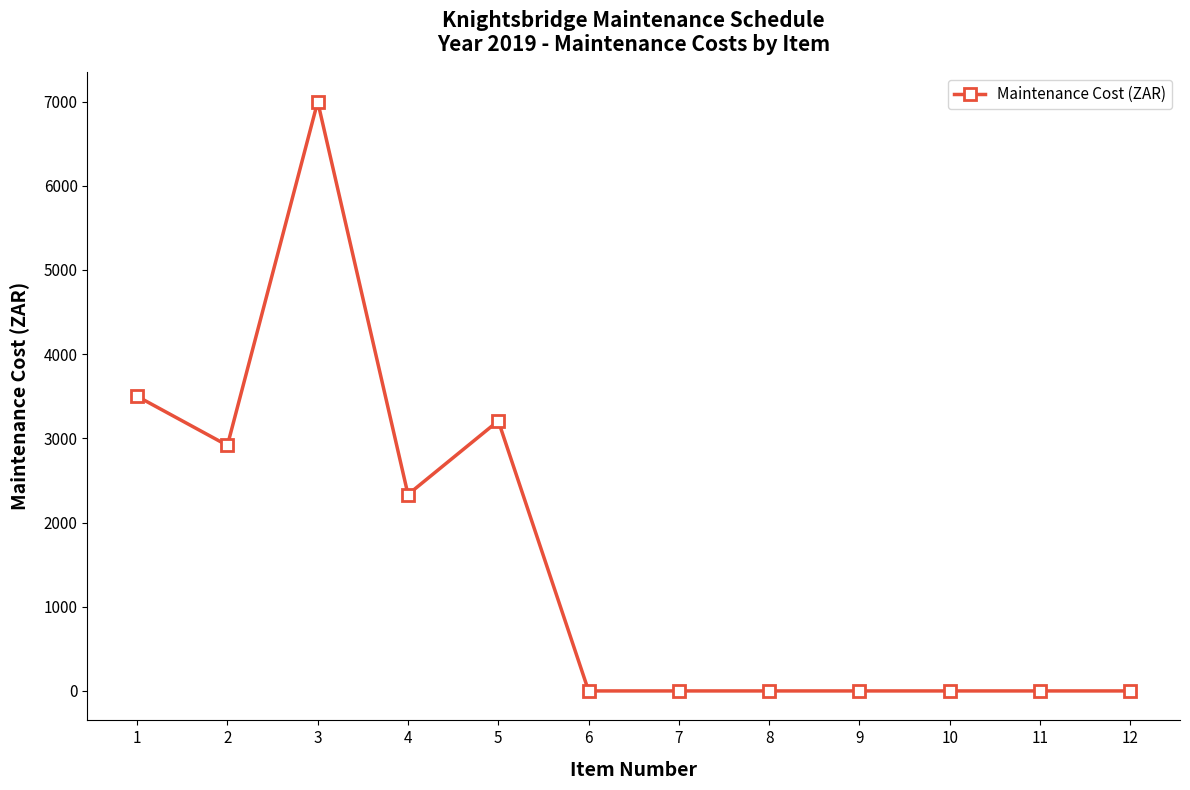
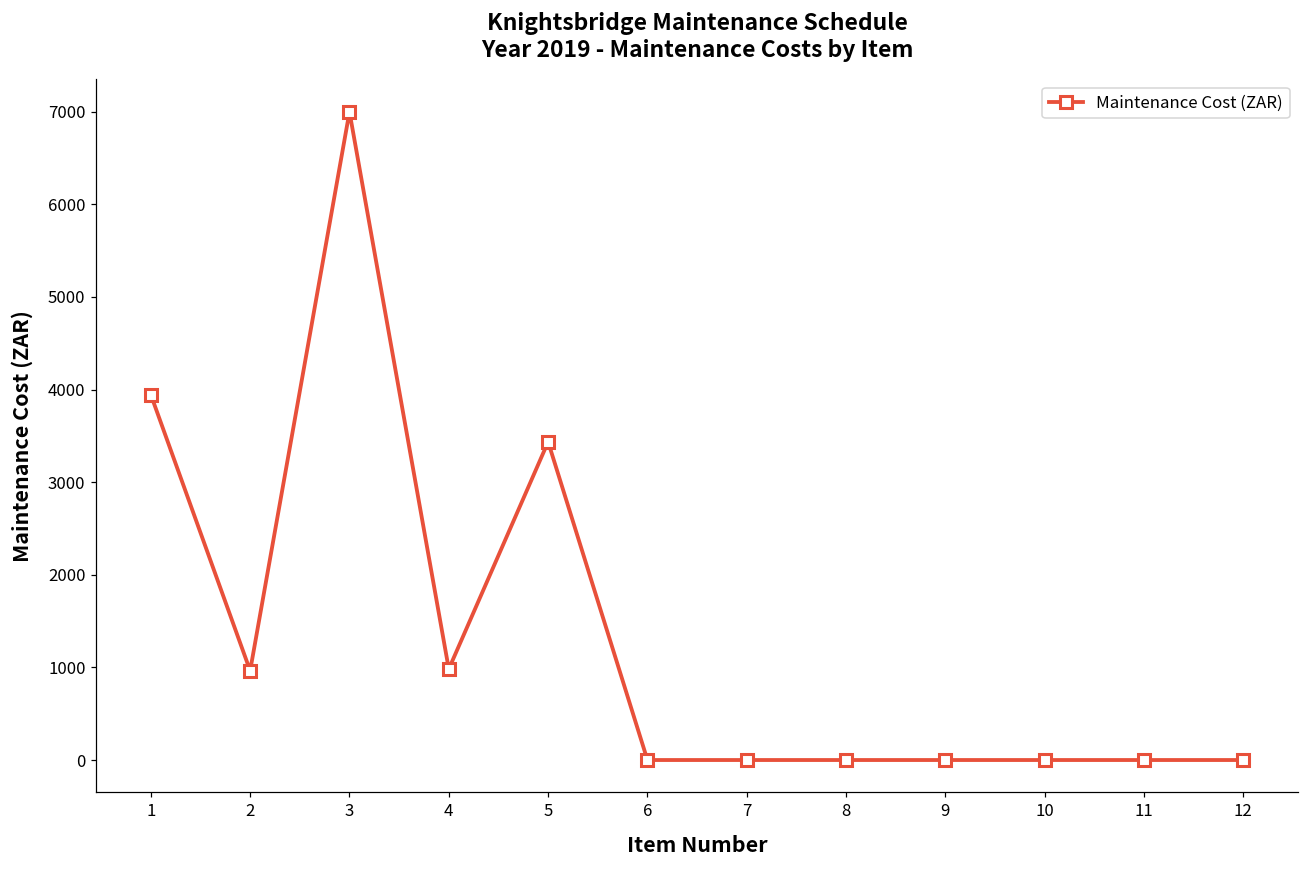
1: 3500 -> 3900
2: 2900 -> 1000
4: 2300 -> 1000
5: 3200 -> 3400
